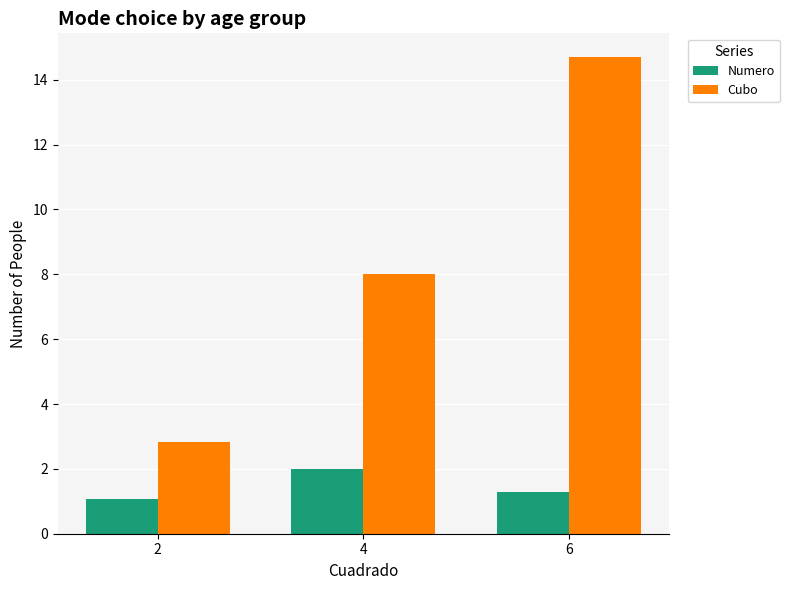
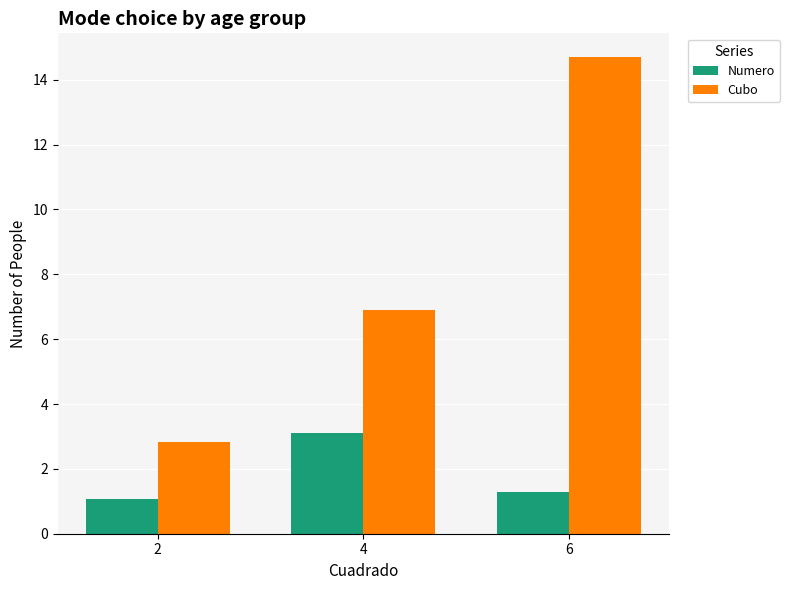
Numero, 4: 2.0 -> 3.1
Cubo, 4: 8.0 -> 6.9
